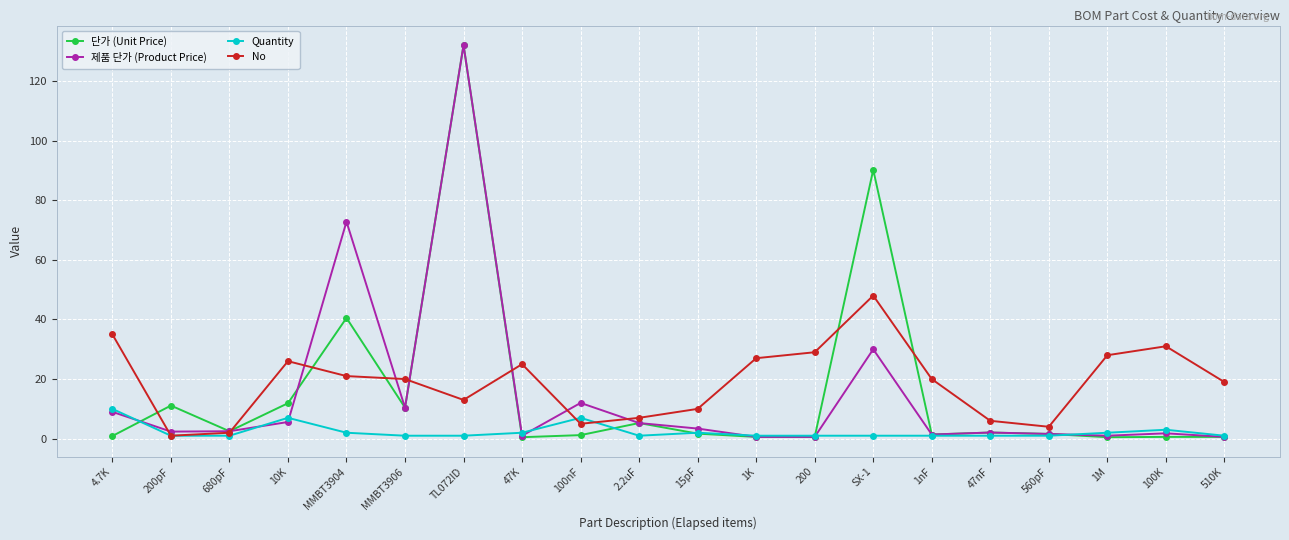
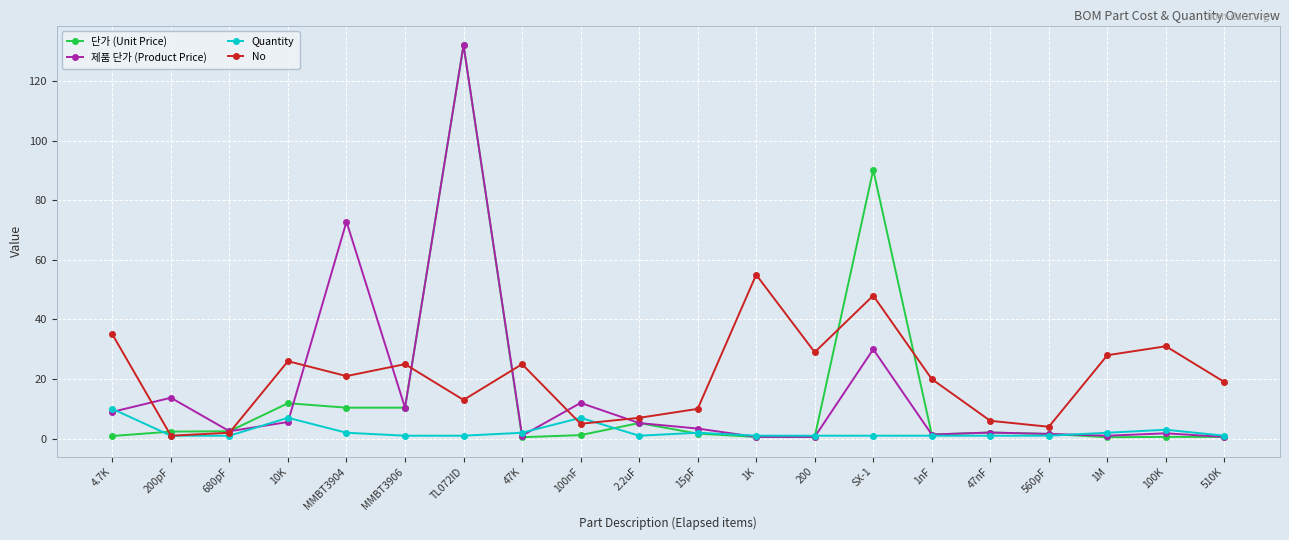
단가 (Unit Price), 200pF: 11 -> 2
제품 단가 (Product Price), 200pF: 2 -> 14
단가 (Unit Price), MMBT3904: 41 -> 10
No, MMBT3906: 20 -> 25
No, 1K: 27 -> 55
